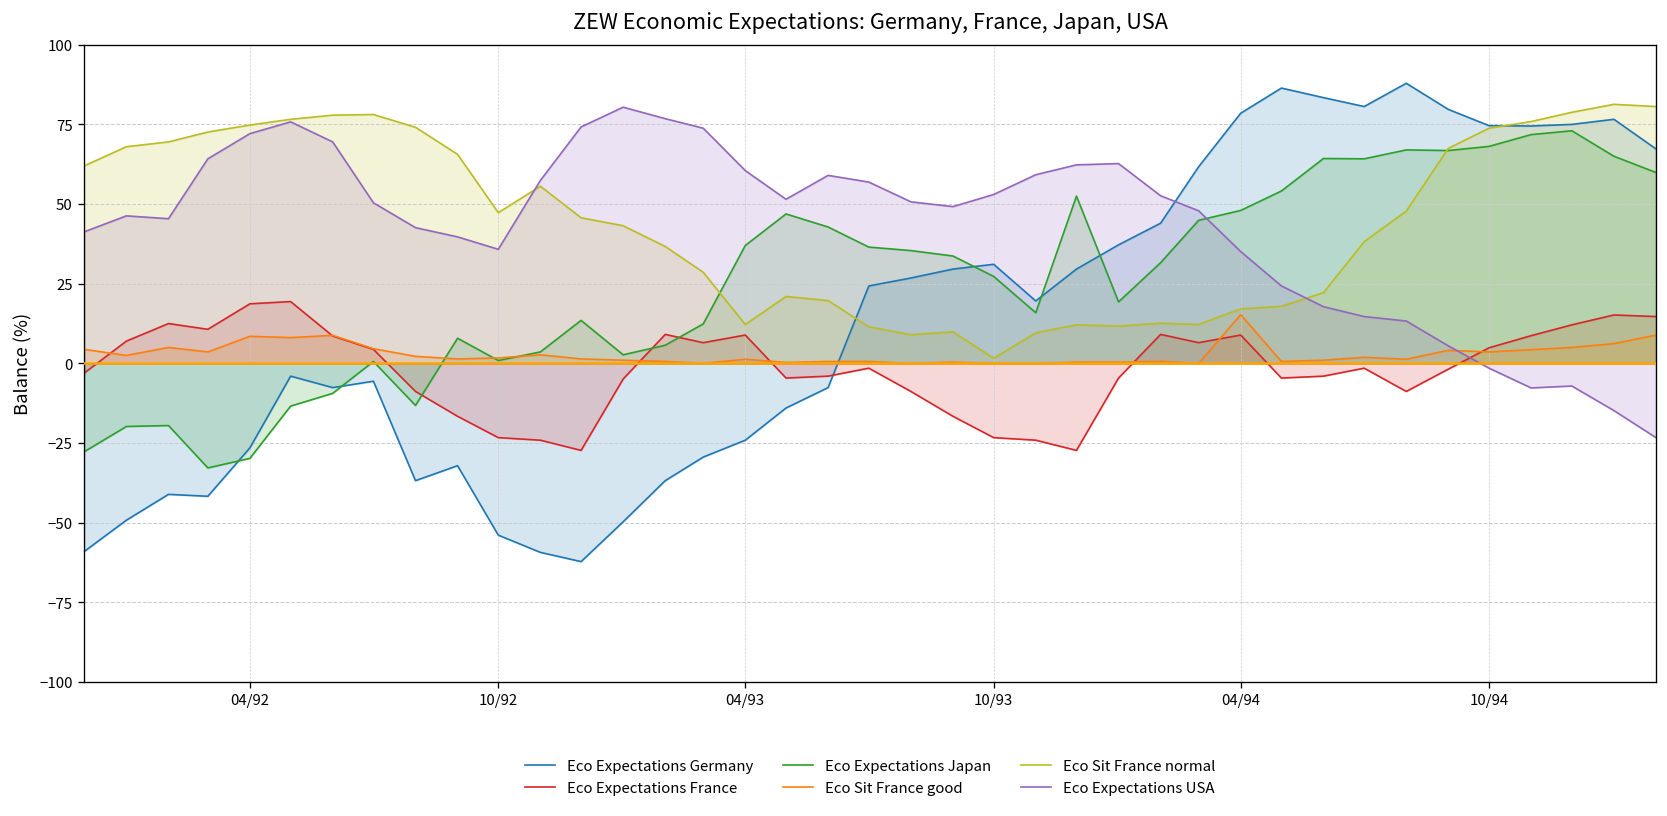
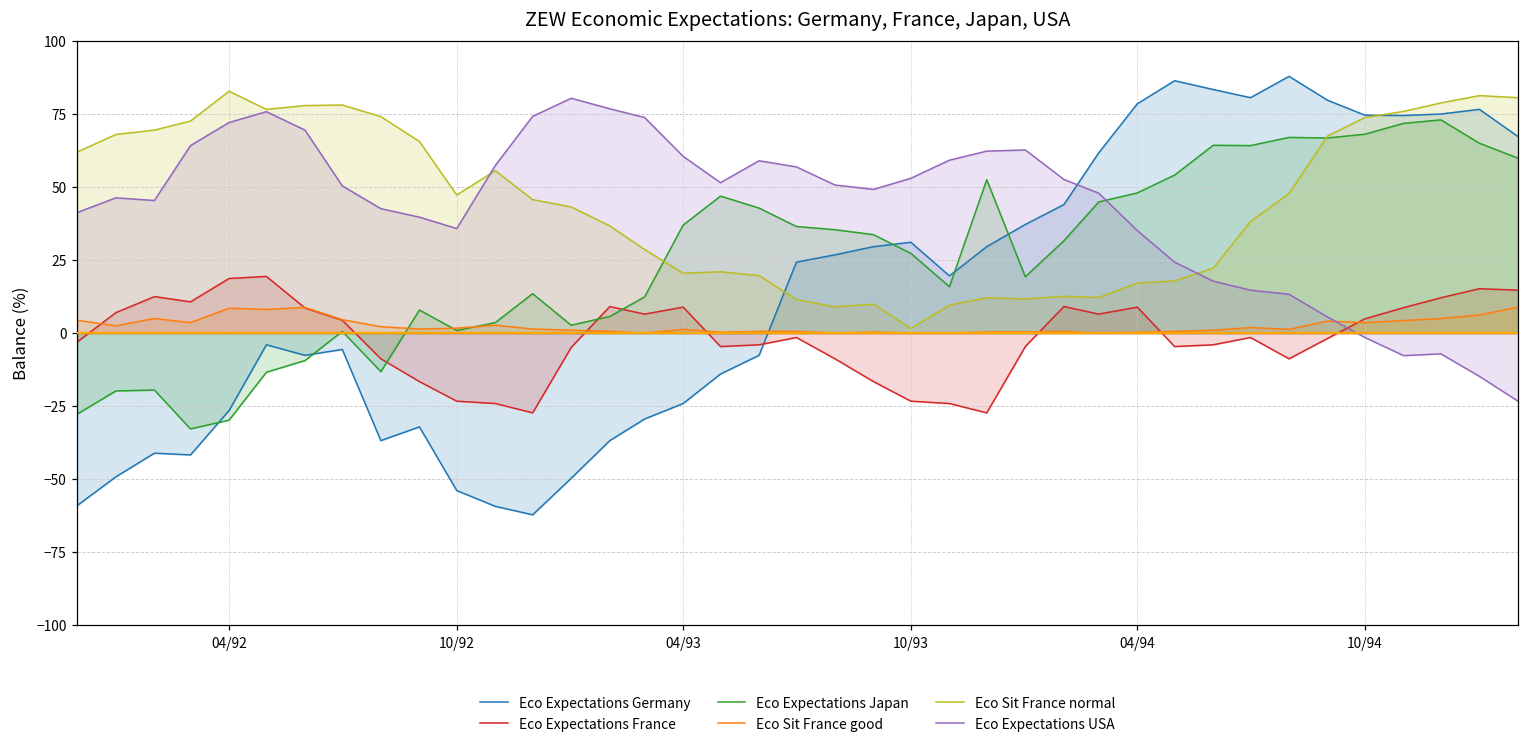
Eco Sit France normal, 04/92: 75 -> 83
Eco Sit France normal, 04/93: 12 -> 21
Eco Sit France good, 04/94: 15 -> 0
